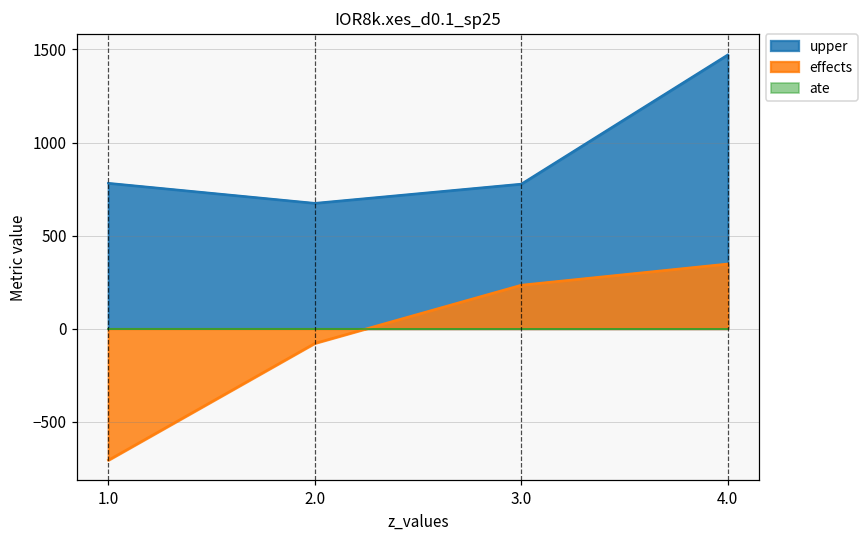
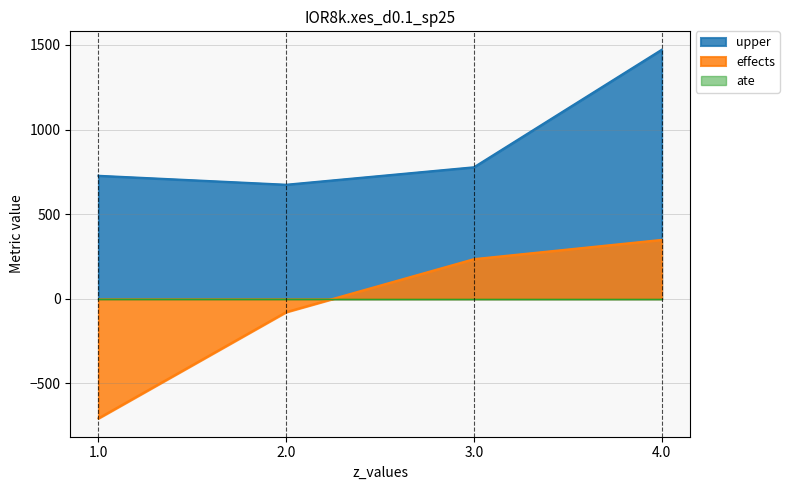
upper, 1.0: 780 -> 730
